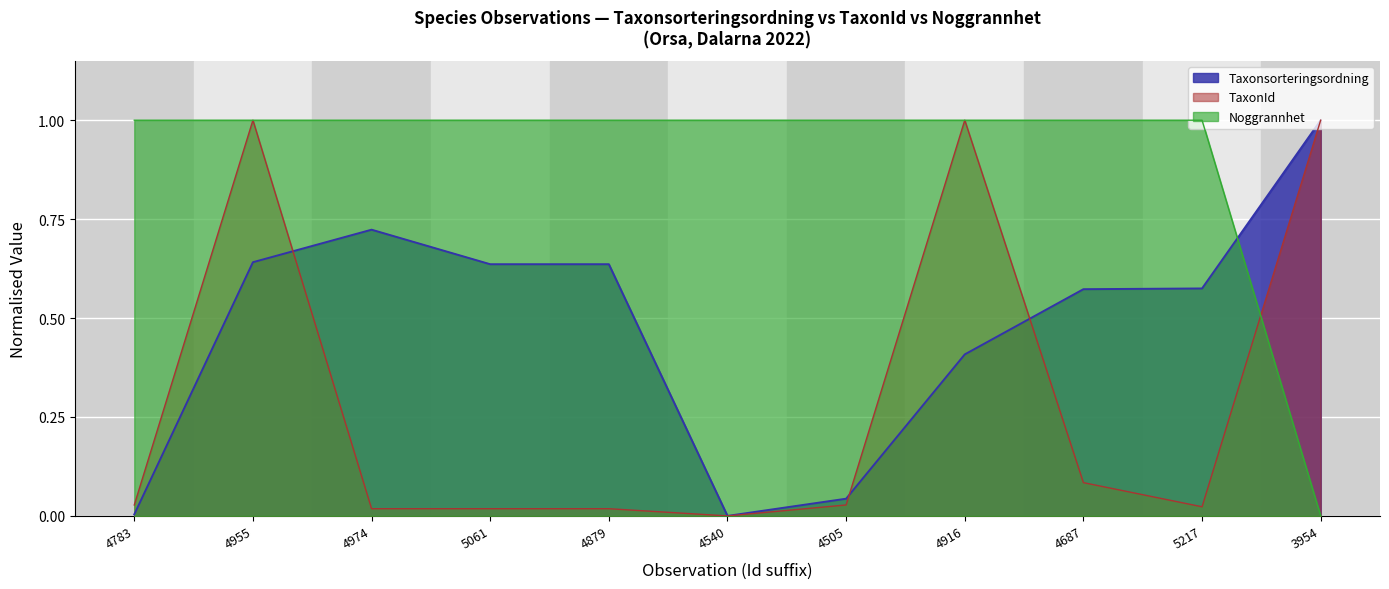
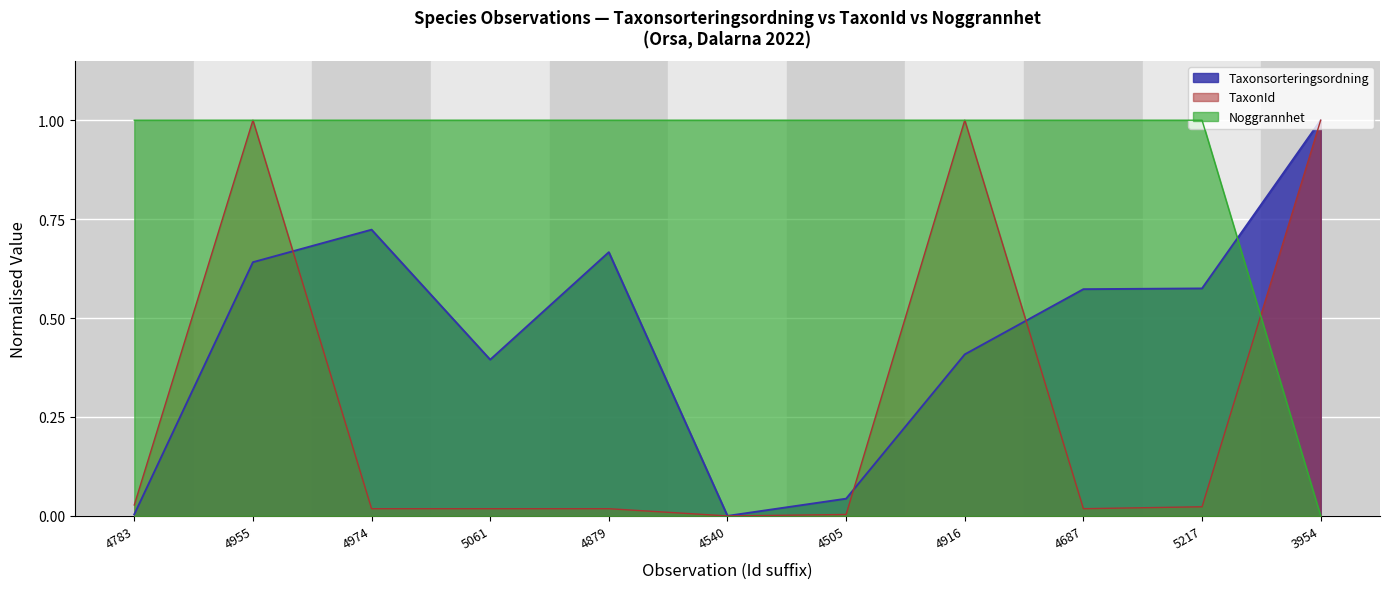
Taxonsorteringsordning, 5061: 0.64 -> 0.39
Taxonsorteringsordning, 4879: 0.64 -> 0.67
TaxonId, 4505: 0.03 -> 0.00
TaxonId, 4687: 0.08 -> 0.02
